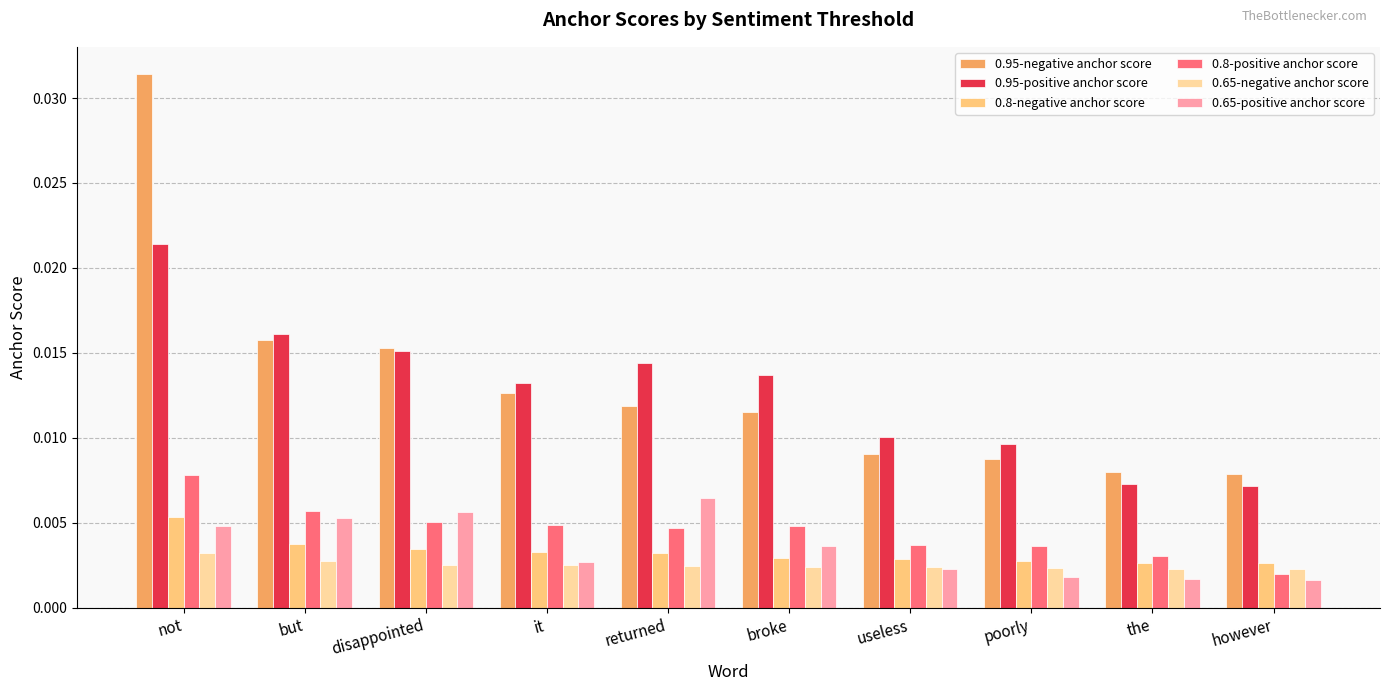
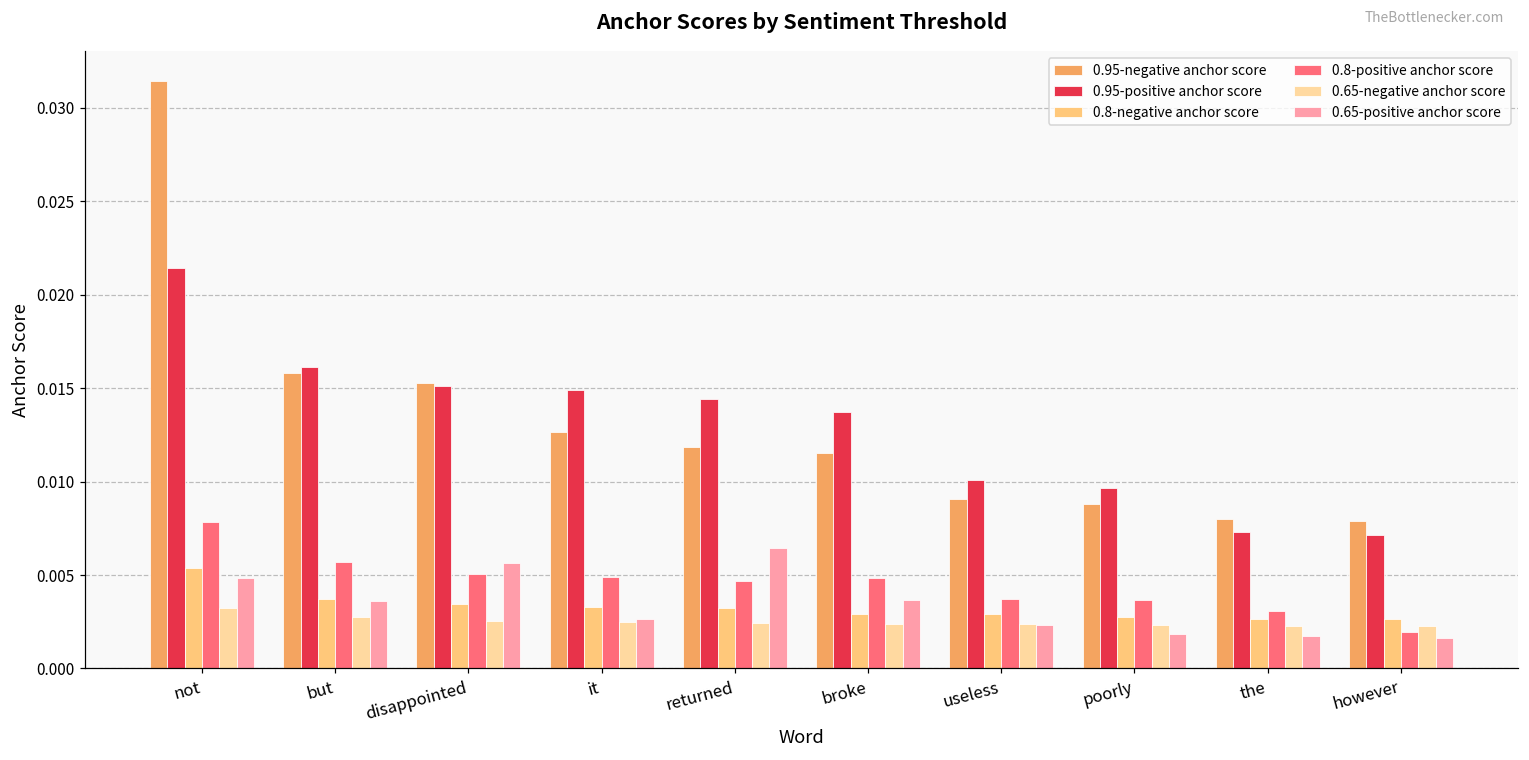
0.65-positive anchor score, but: 0.0053 -> 0.0036
0.95-positive anchor score, it: 0.0132 -> 0.0149
